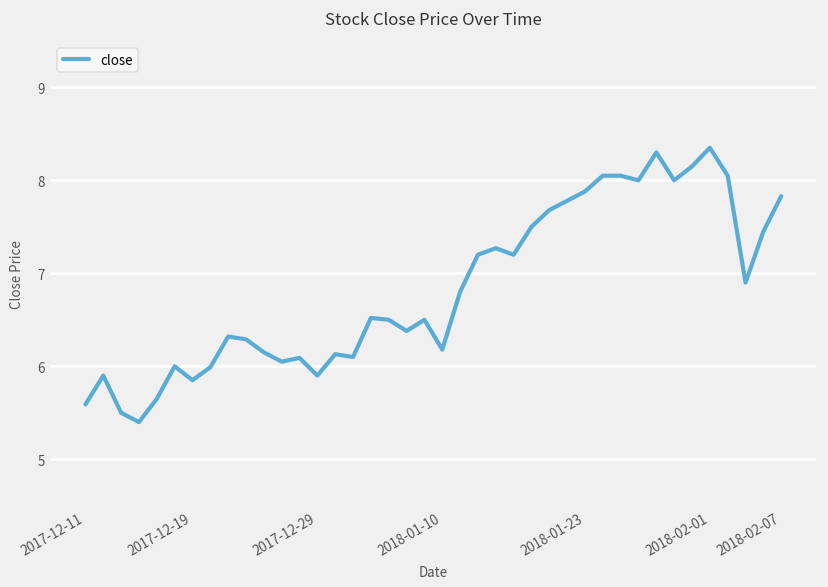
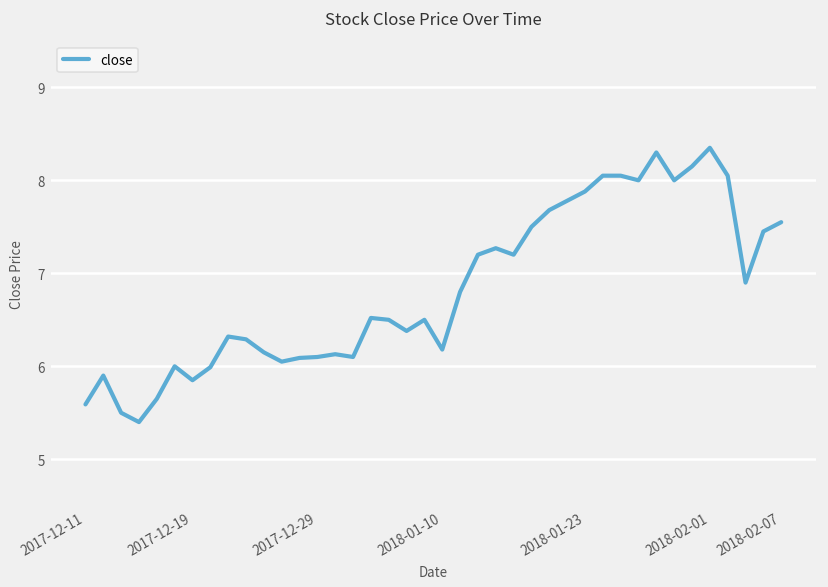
2017-12-29: 5.9 -> 6.1
2018-02-07: 7.8 -> 7.6
